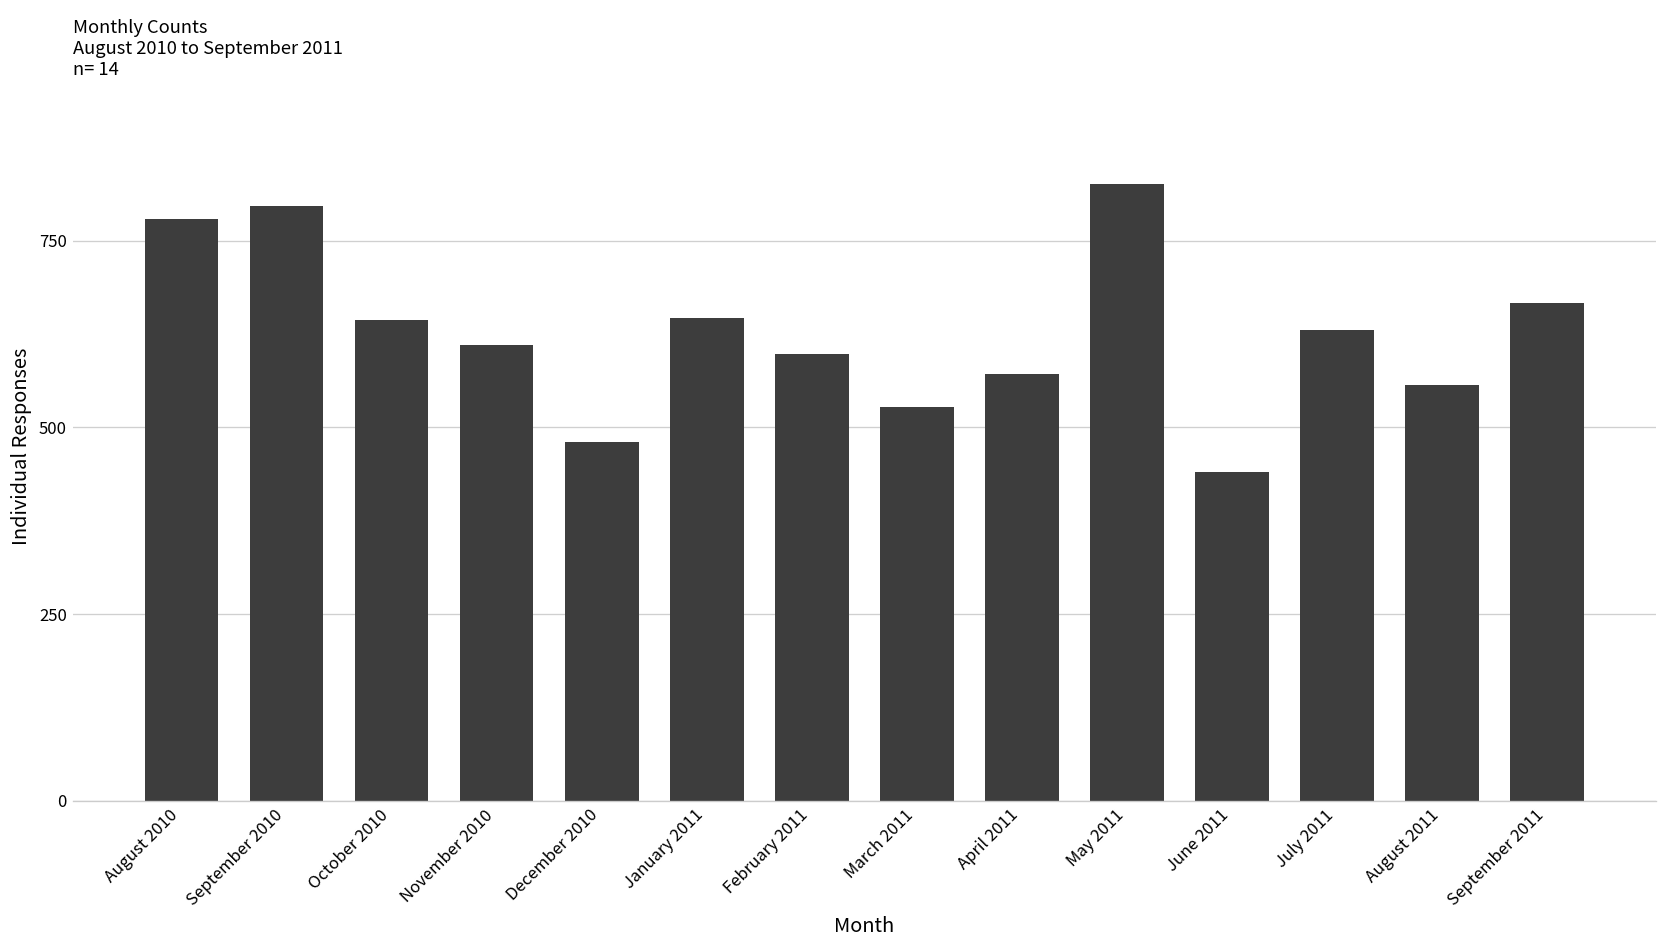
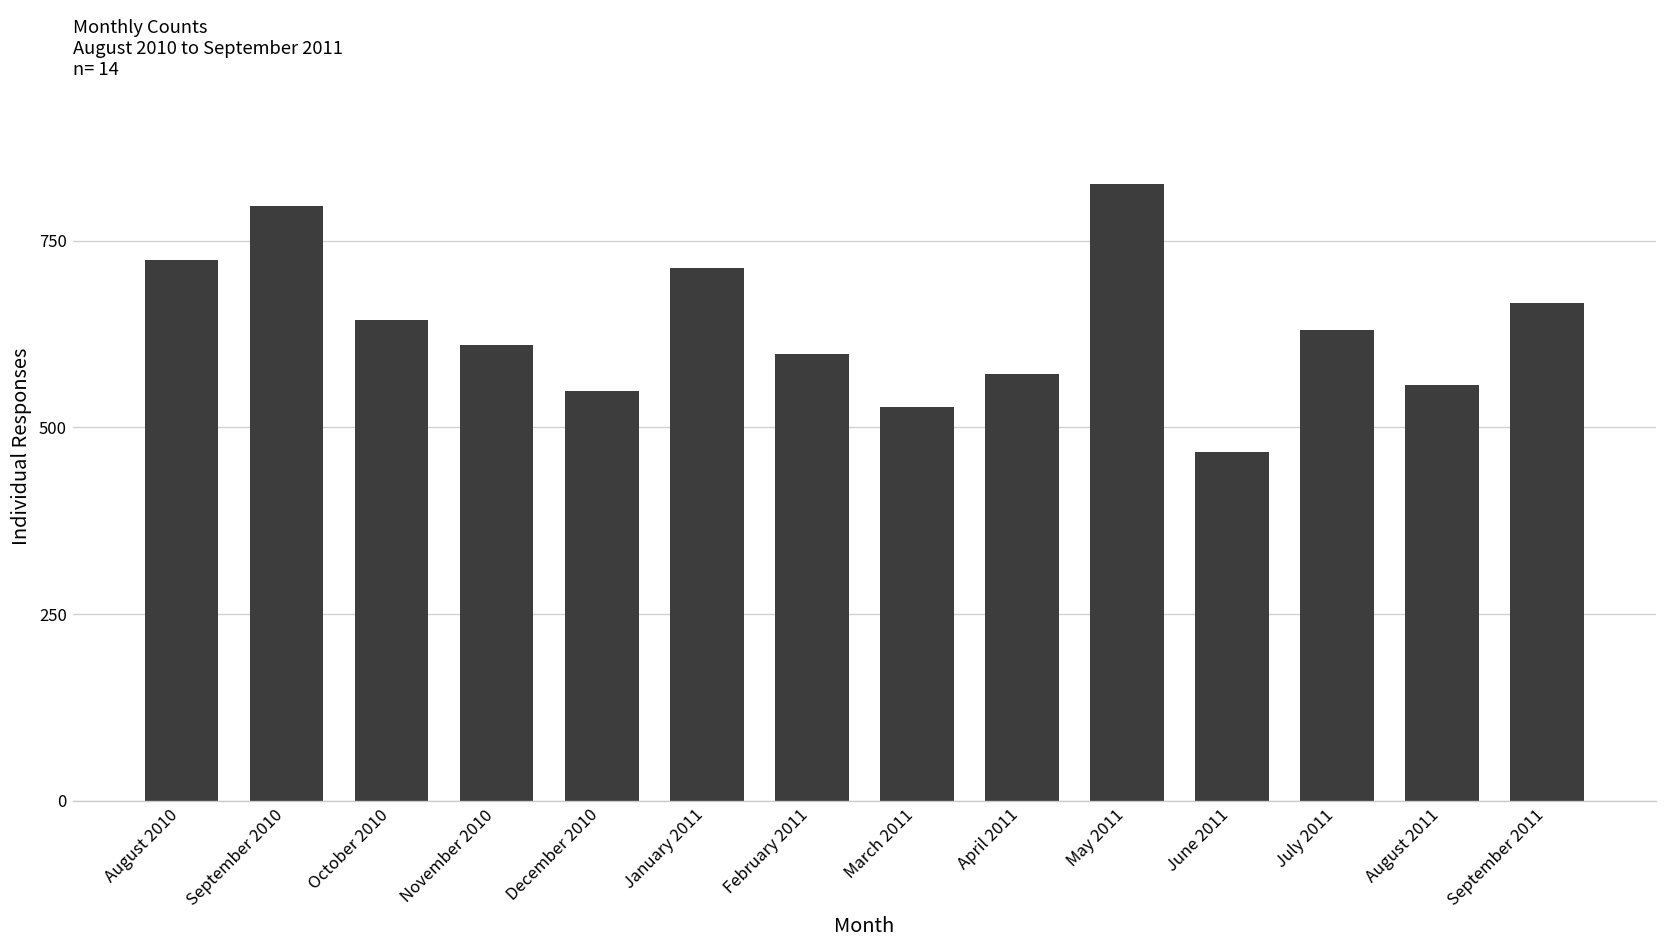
August 2010: 780 -> 720
December 2010: 480 -> 550
January 2011: 650 -> 710
June 2011: 440 -> 470
